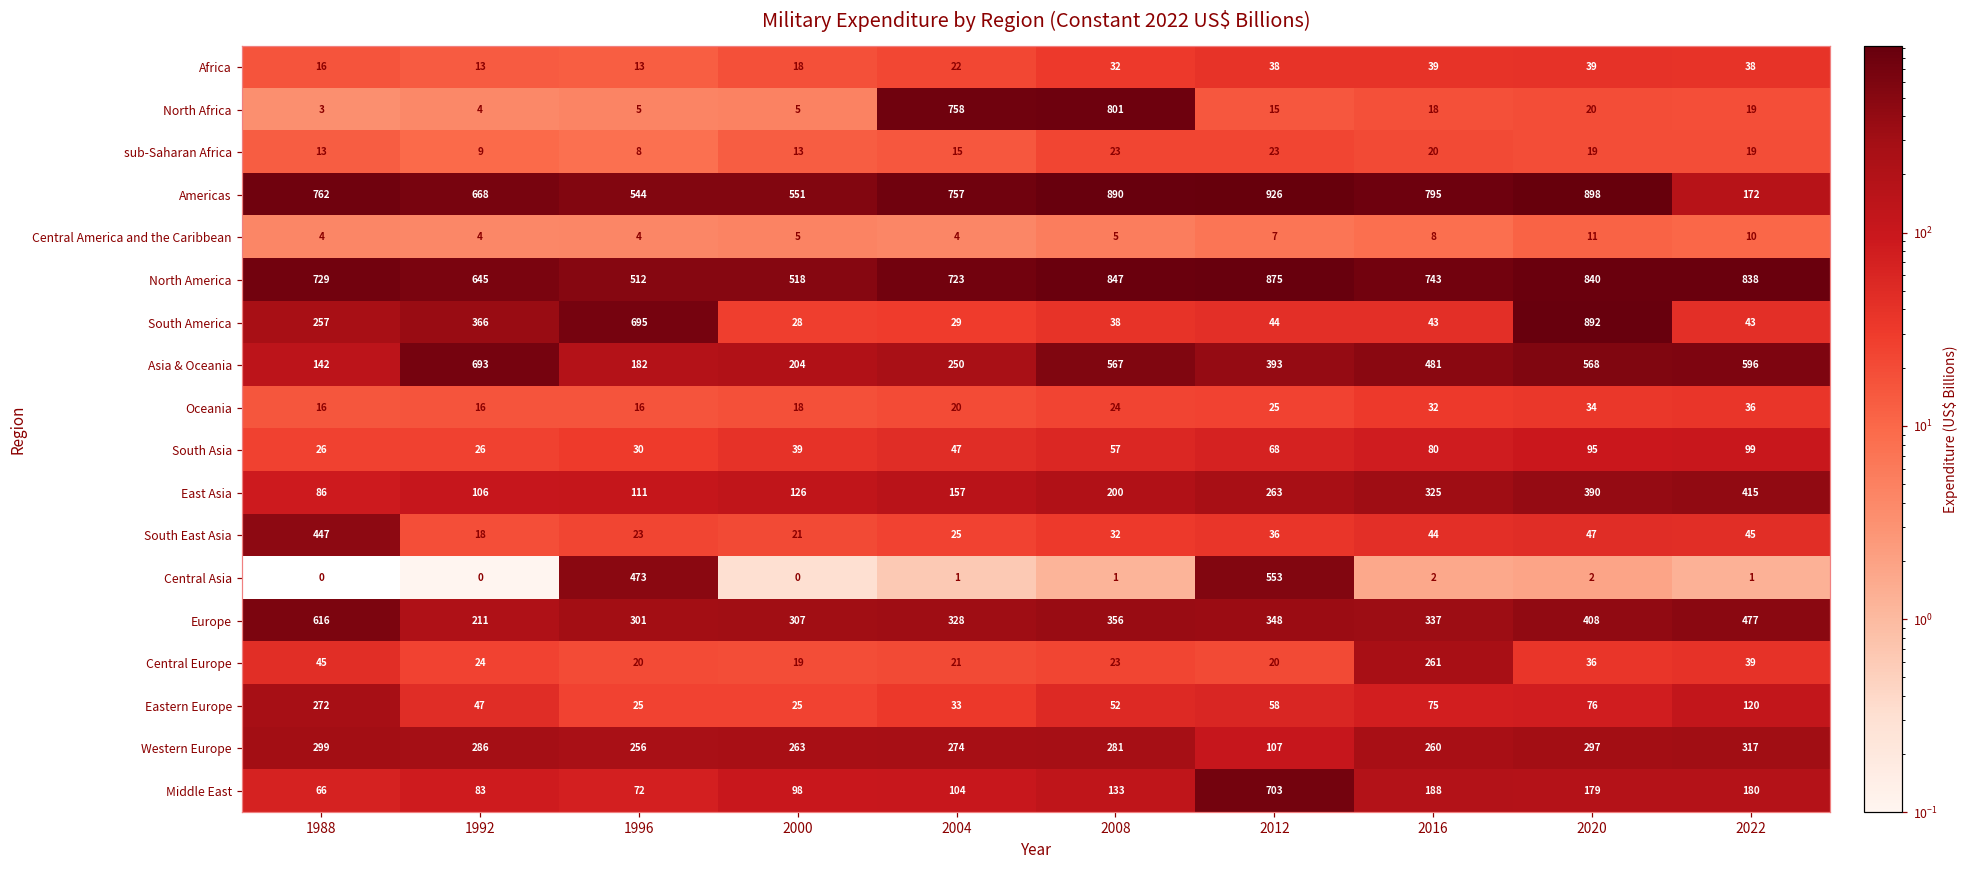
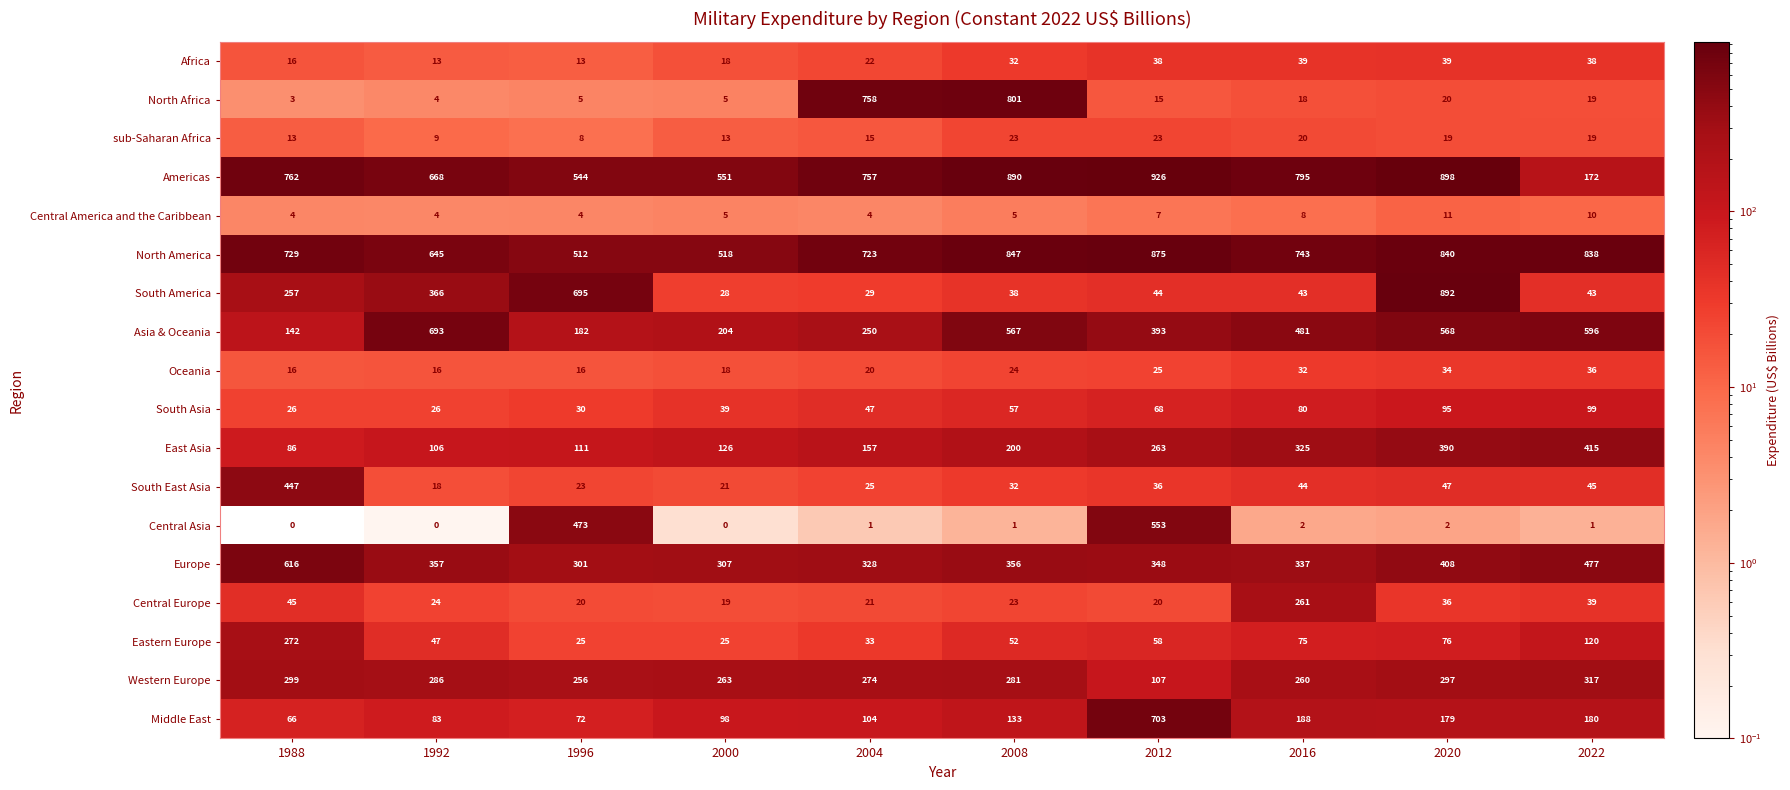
Europe, 1992: 211 -> 357
